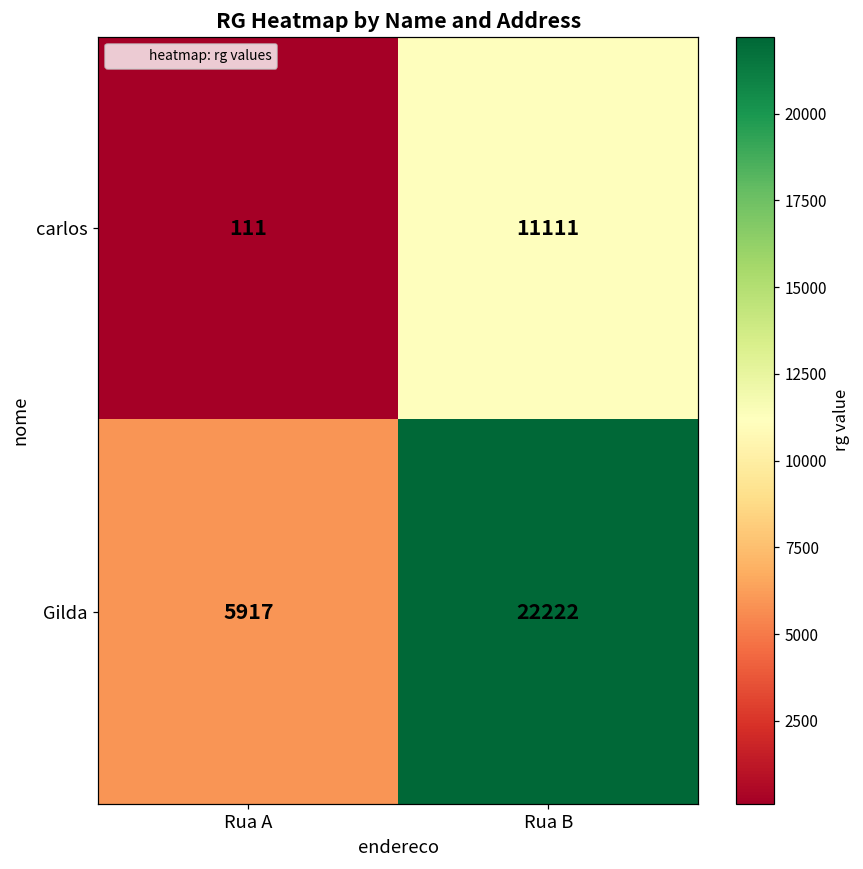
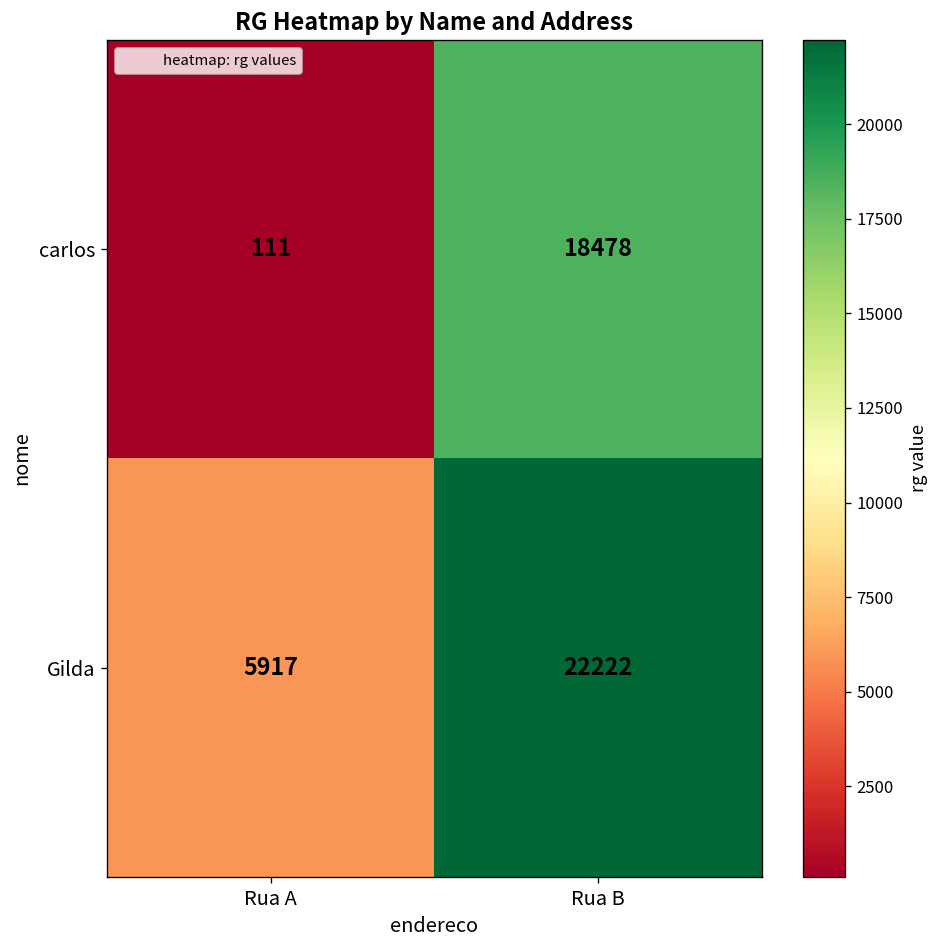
carlos, Rua B: 11111 -> 18478
